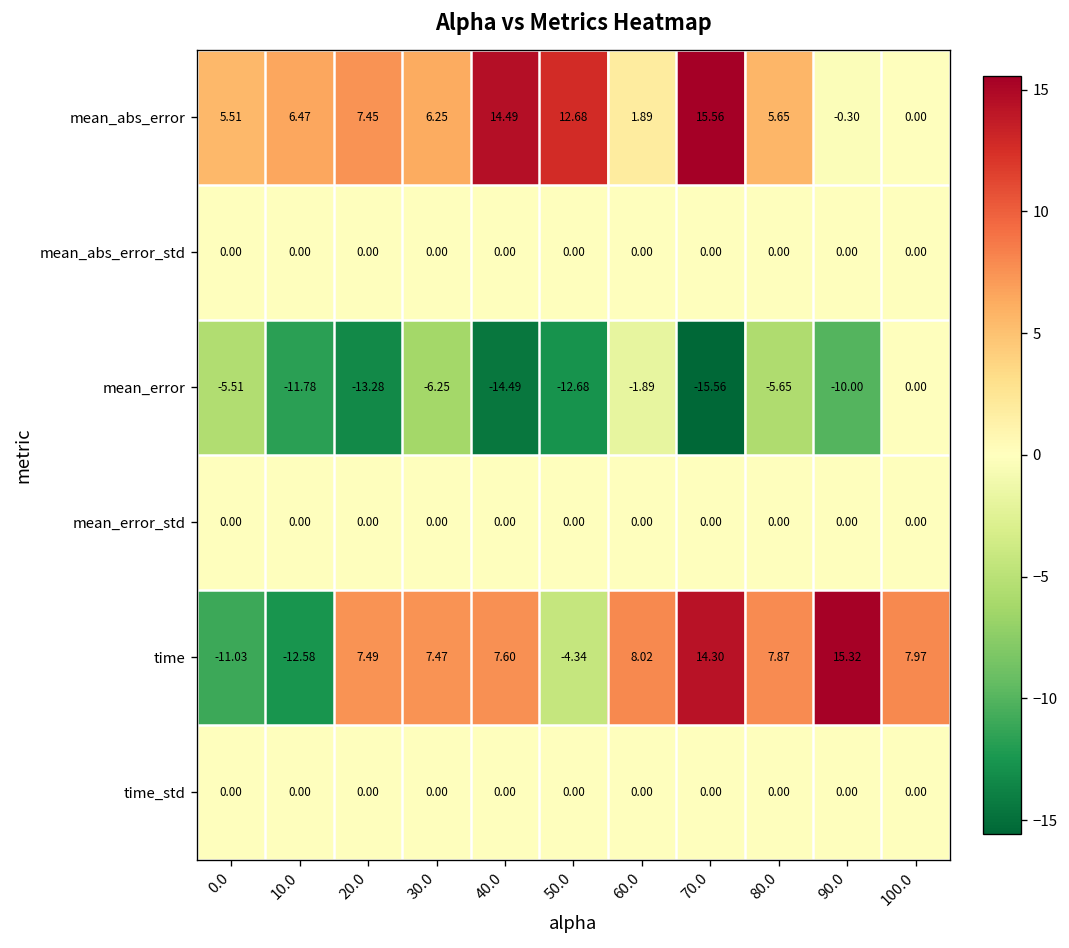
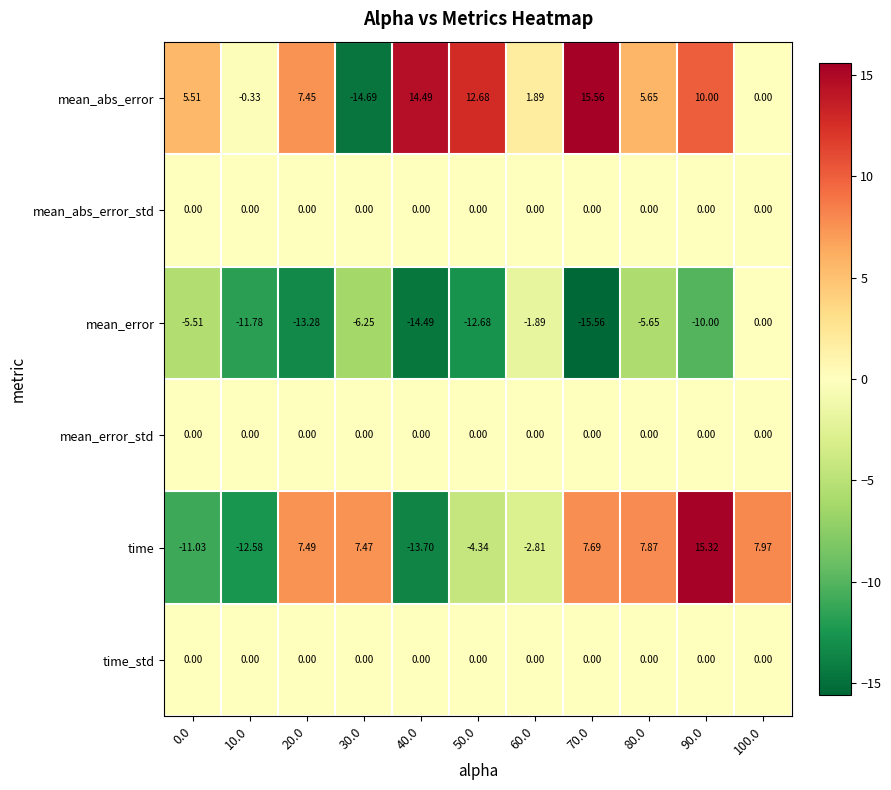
mean_abs_error, 10.0: 6.47 -> -0.33
mean_abs_error, 30.0: 6.25 -> -14.69
mean_abs_error, 90.0: -0.30 -> 10.00
time, 40.0: 7.60 -> -13.70
time, 60.0: 8.02 -> -2.81
time, 70.0: 14.30 -> 7.69
